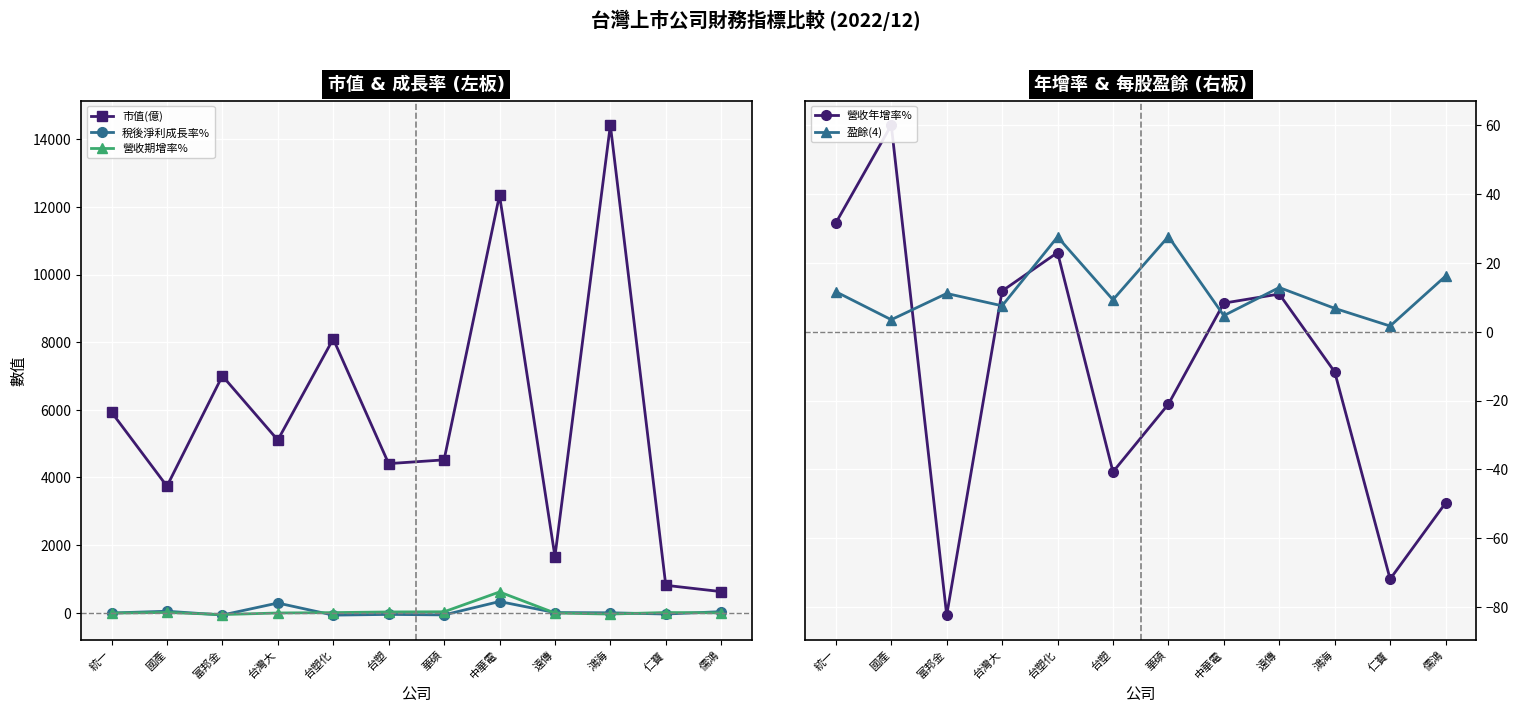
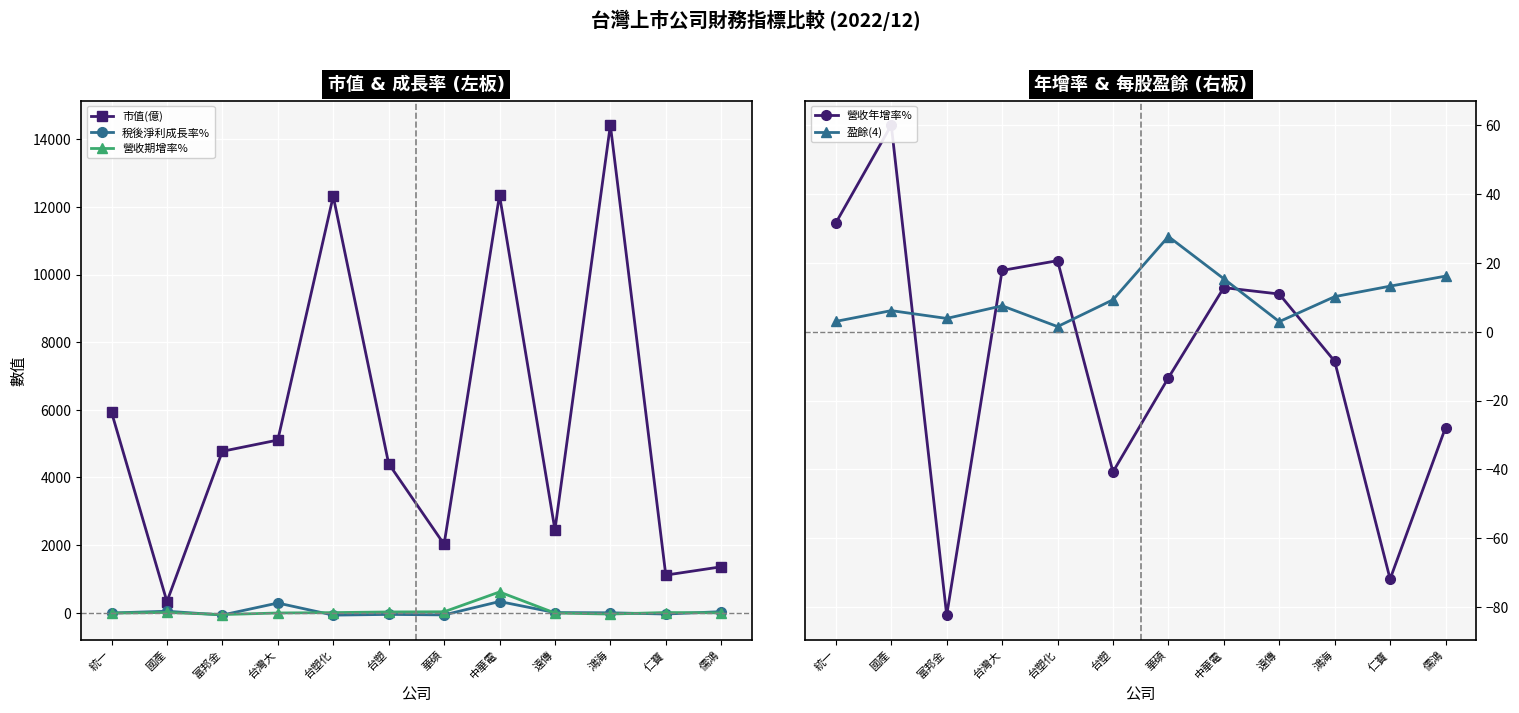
市值 & 成長率 (左板), 市值(億), 國產: 3700 -> 300
市值 & 成長率 (左板), 市值(億), 富邦金: 7000 -> 4800
市值 & 成長率 (左板), 市值(億), 台塑化: 8100 -> 12300
市值 & 成長率 (左板), 市值(億), 華碩: 4500 -> 2000
市值 & 成長率 (左板), 市值(億), 遠傳: 1700 -> 2500
市值 & 成長率 (左板), 市值(億), 仁寶: 800 -> 1100
市值 & 成長率 (左板), 市值(億), 儒鴻: 600 -> 1400
年增率 & 每股盈餘 (右板), 盈餘(4), 統一: 12 -> 3
年增率 & 每股盈餘 (右板), 盈餘(4), 國產: 4 -> 6
年增率 & 每股盈餘 (右板), 盈餘(4), 富邦金: 11 -> 4
年增率 & 每股盈餘 (右板), 營收年增率%, 台灣大: 12 -> 18
年增率 & 每股盈餘 (右板), 營收年增率%, 台塑化: 23 -> 21
年增率 & 每股盈餘 (右板), 盈餘(4), 台塑化: 28 -> 2
年增率 & 每股盈餘 (右板), 營收年增率%, 華碩: -21 -> -13
年增率 & 每股盈餘 (右板), 營收年增率%, 中華電: 8 -> 13
年增率 & 每股盈餘 (右板), 盈餘(4), 中華電: 5 -> 15
年增率 & 每股盈餘 (右板), 盈餘(4), 遠傳: 13 -> 3
年增率 & 每股盈餘 (右板), 營收年增率%, 鴻海: -12 -> -9
年增率 & 每股盈餘 (右板), 盈餘(4), 鴻海: 7 -> 10
年增率 & 每股盈餘 (右板), 盈餘(4), 仁寶: 2 -> 13
年增率 & 每股盈餘 (右板), 營收年增率%, 儒鴻: -50 -> -28
